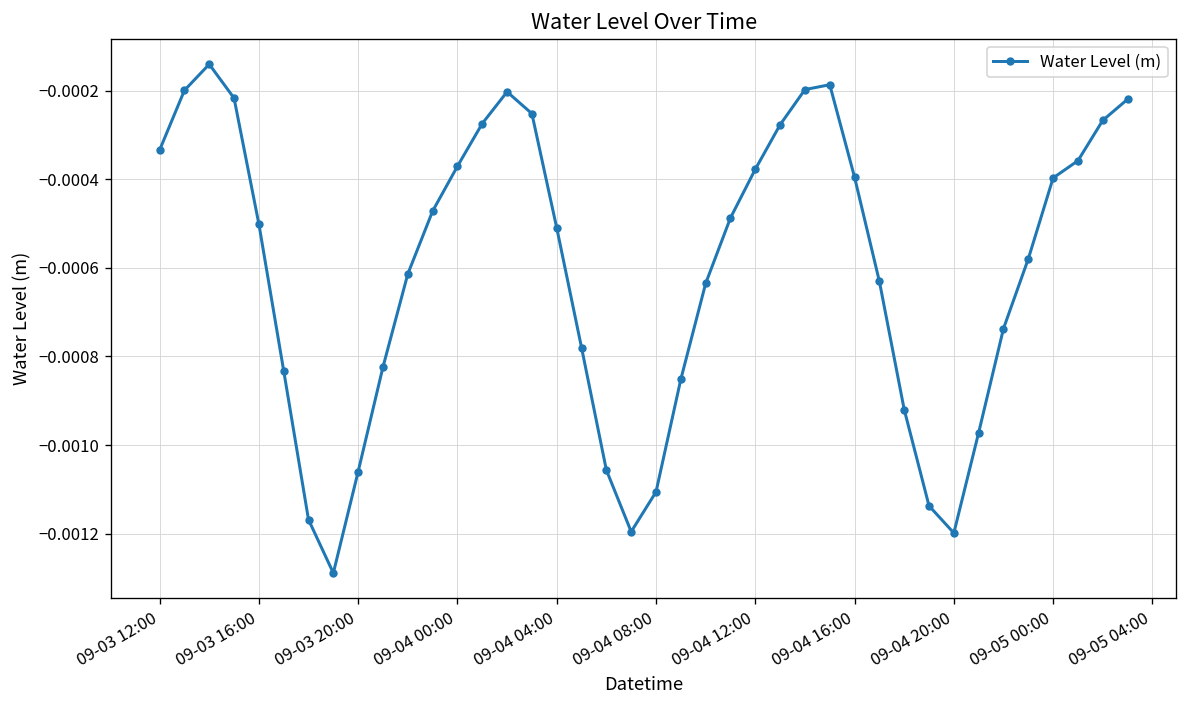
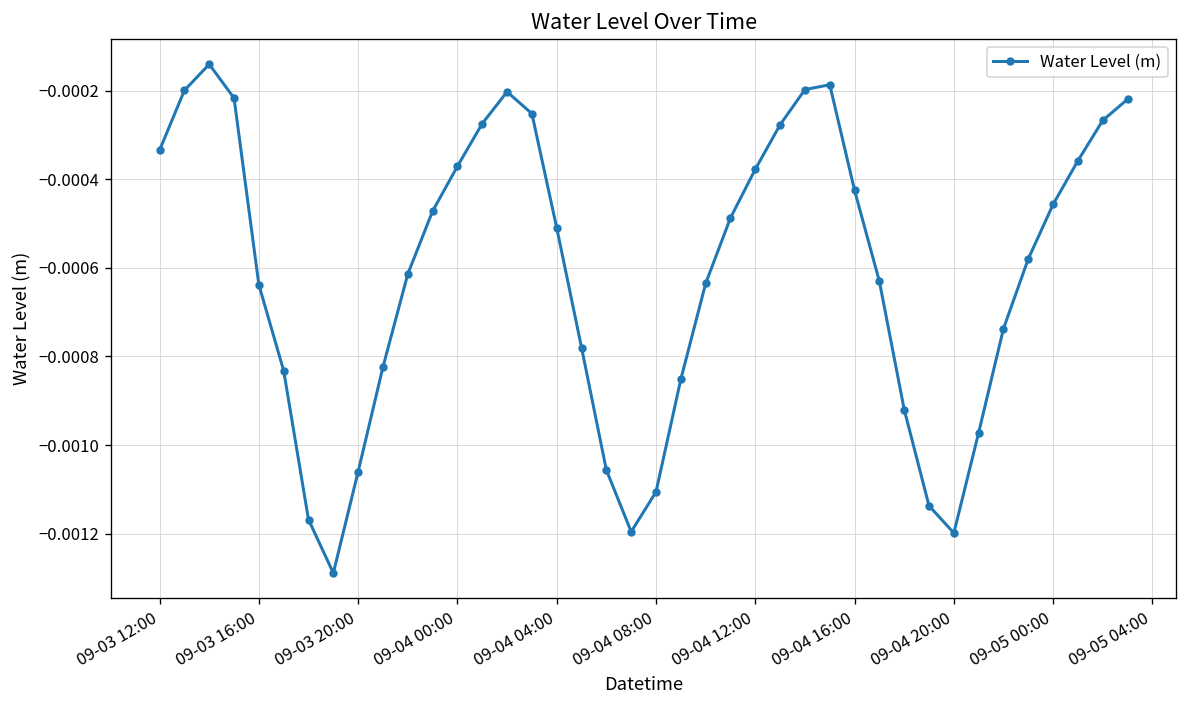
09-03 16:00: -0.00050 -> -0.00064
09-04 16:00: -0.00040 -> -0.00042
09-05 00:00: -0.00040 -> -0.00046
